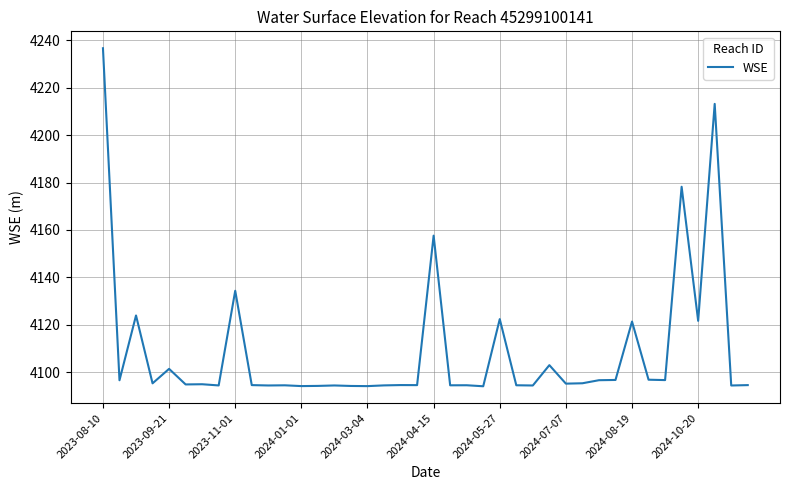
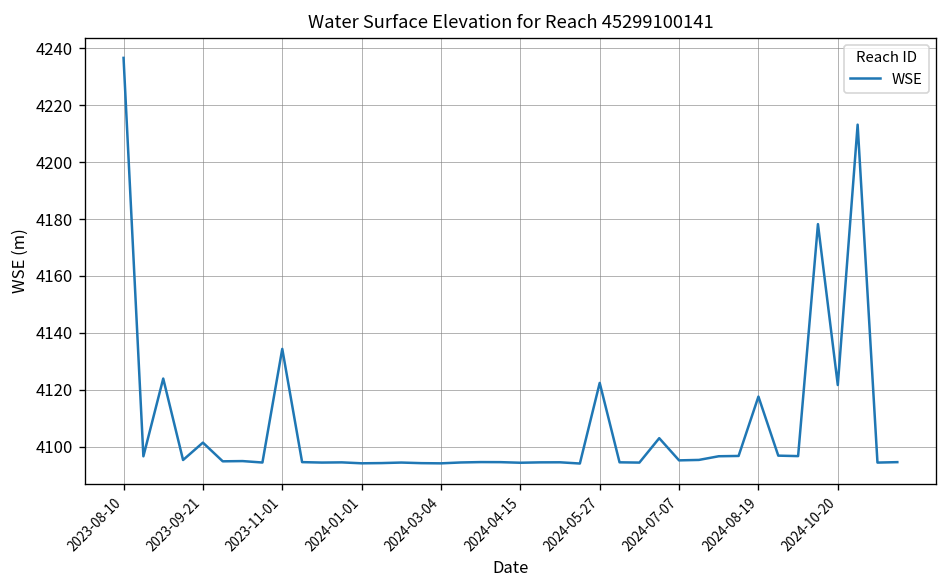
2024-04-15: 4158 -> 4094
2024-08-19: 4121 -> 4118
